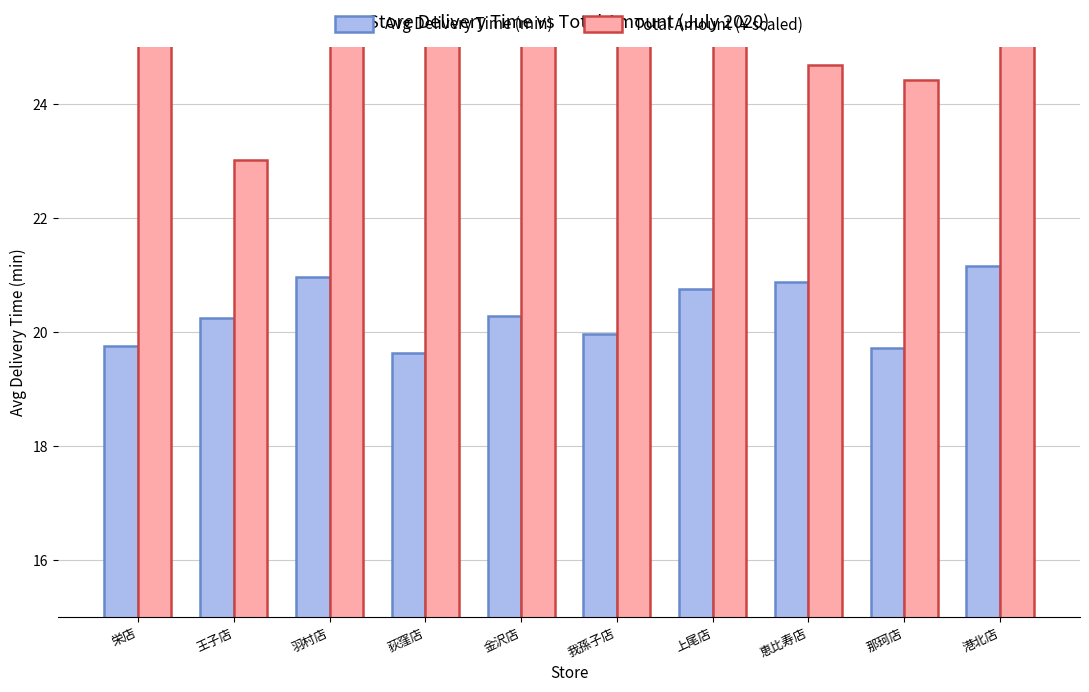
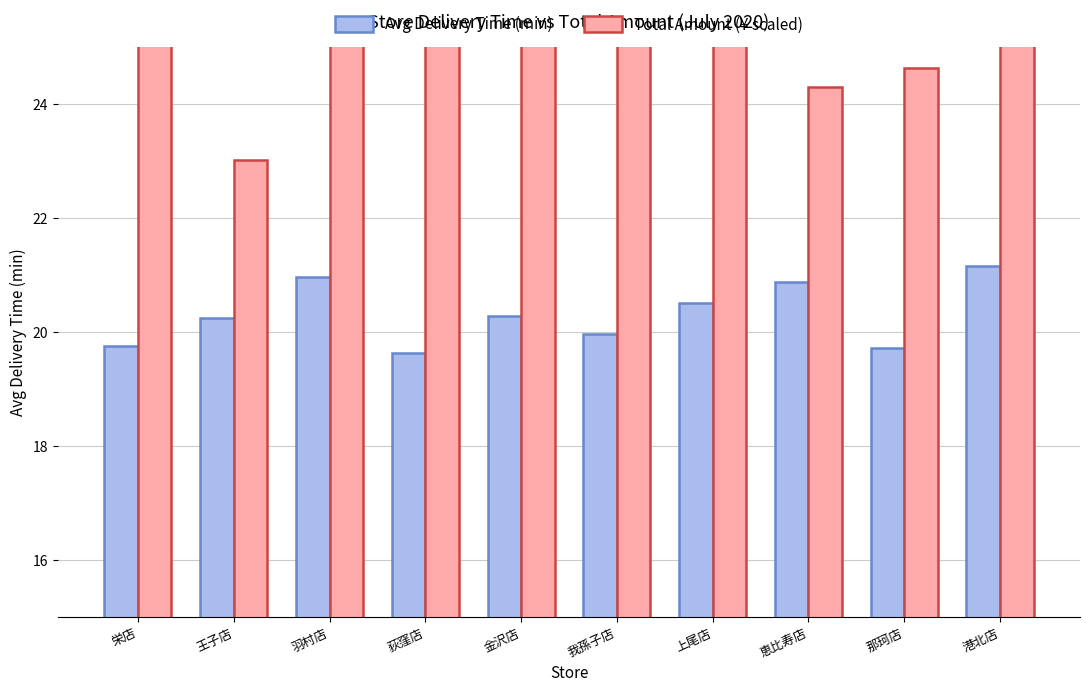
Avg Delivery Time (min), 上尾店: 20.8 -> 20.5
Total Amount (¥ scaled), 恵比寿店: 24.7 -> 24.3
Total Amount (¥ scaled), 那珂店: 24.4 -> 24.6
